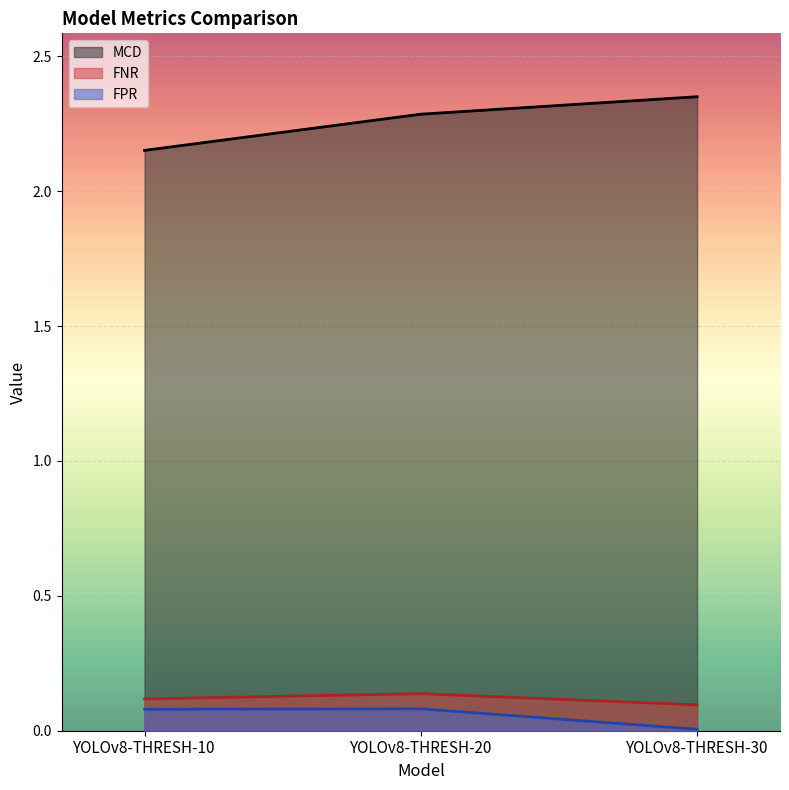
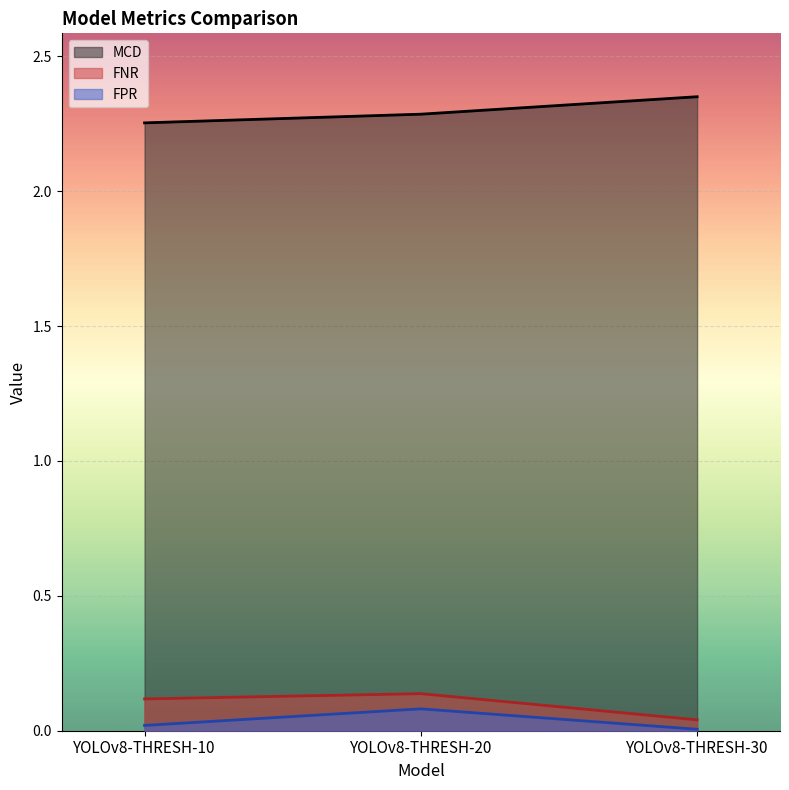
MCD, YOLOv8-THRESH-10: 2.15 -> 2.25
FPR, YOLOv8-THRESH-10: 0.08 -> 0.02
FNR, YOLOv8-THRESH-30: 0.10 -> 0.04
